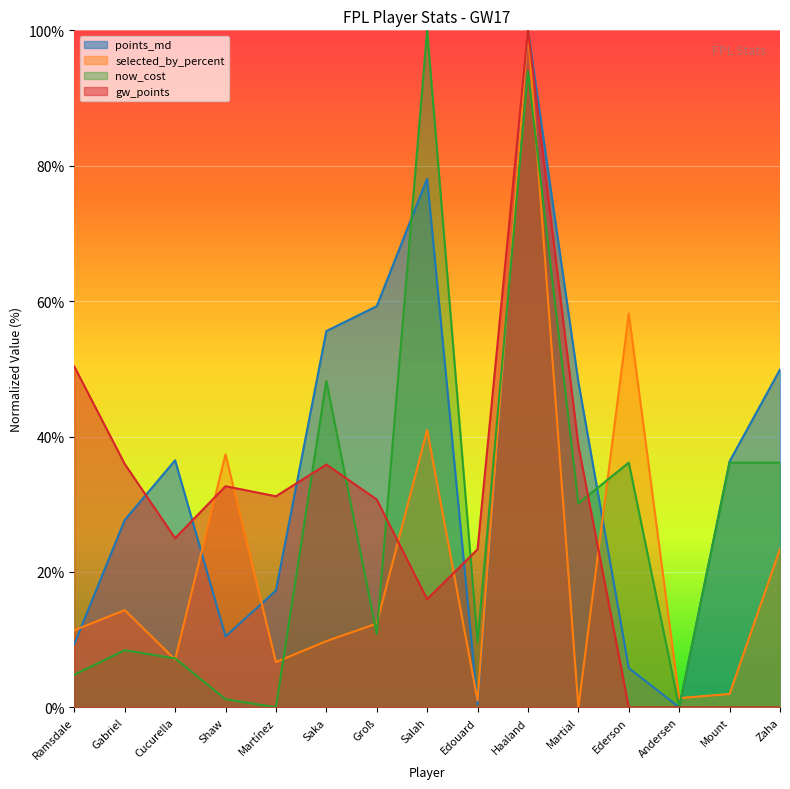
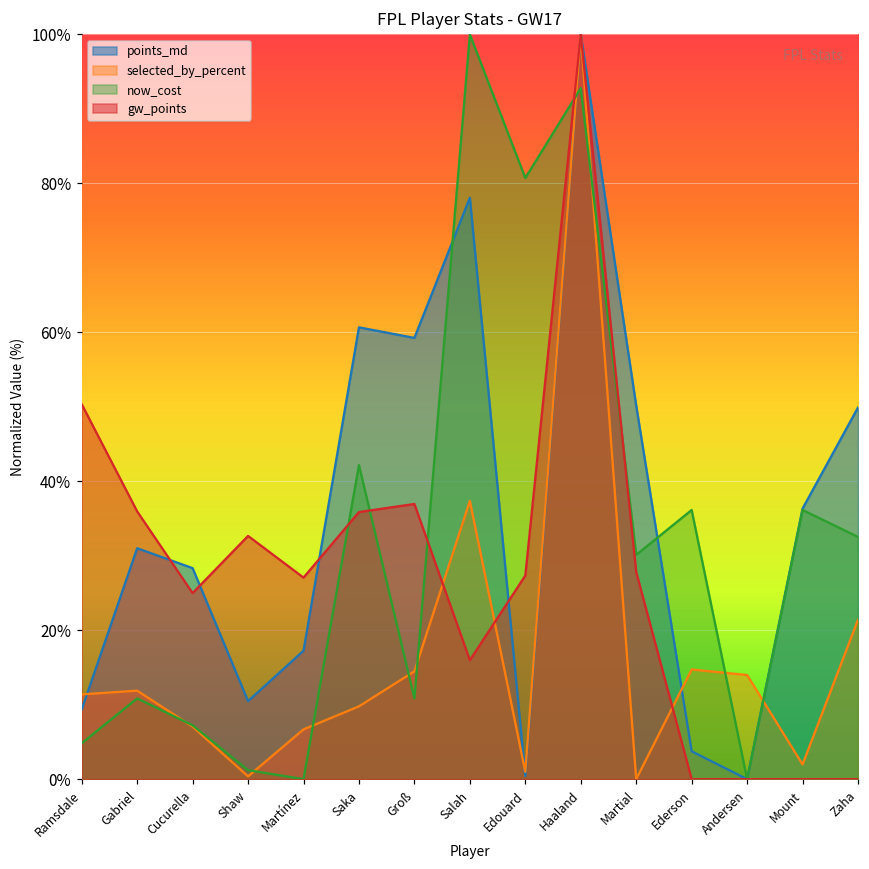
points_md, Gabriel: 28% -> 31%
selected_by_percent, Gabriel: 14% -> 12%
now_cost, Gabriel: 8% -> 11%
points_md, Cucurella: 36% -> 28%
selected_by_percent, Shaw: 37% -> 0%
gw_points, Martínez: 31% -> 27%
points_md, Saka: 56% -> 61%
now_cost, Saka: 48% -> 42%
selected_by_percent, Groß: 12% -> 14%
gw_points, Groß: 31% -> 37%
selected_by_percent, Salah: 41% -> 37%
now_cost, Edouard: 10% -> 81%
gw_points, Edouard: 23% -> 27%
now_cost, Haaland: 94% -> 93%
points_md, Martial: 48% -> 50%
gw_points, Martial: 39% -> 28%
points_md, Ederson: 6% -> 4%
selected_by_percent, Ederson: 58% -> 15%
selected_by_percent, Andersen: 1% -> 14%
selected_by_percent, Zaha: 23% -> 21%
now_cost, Zaha: 36% -> 33%
